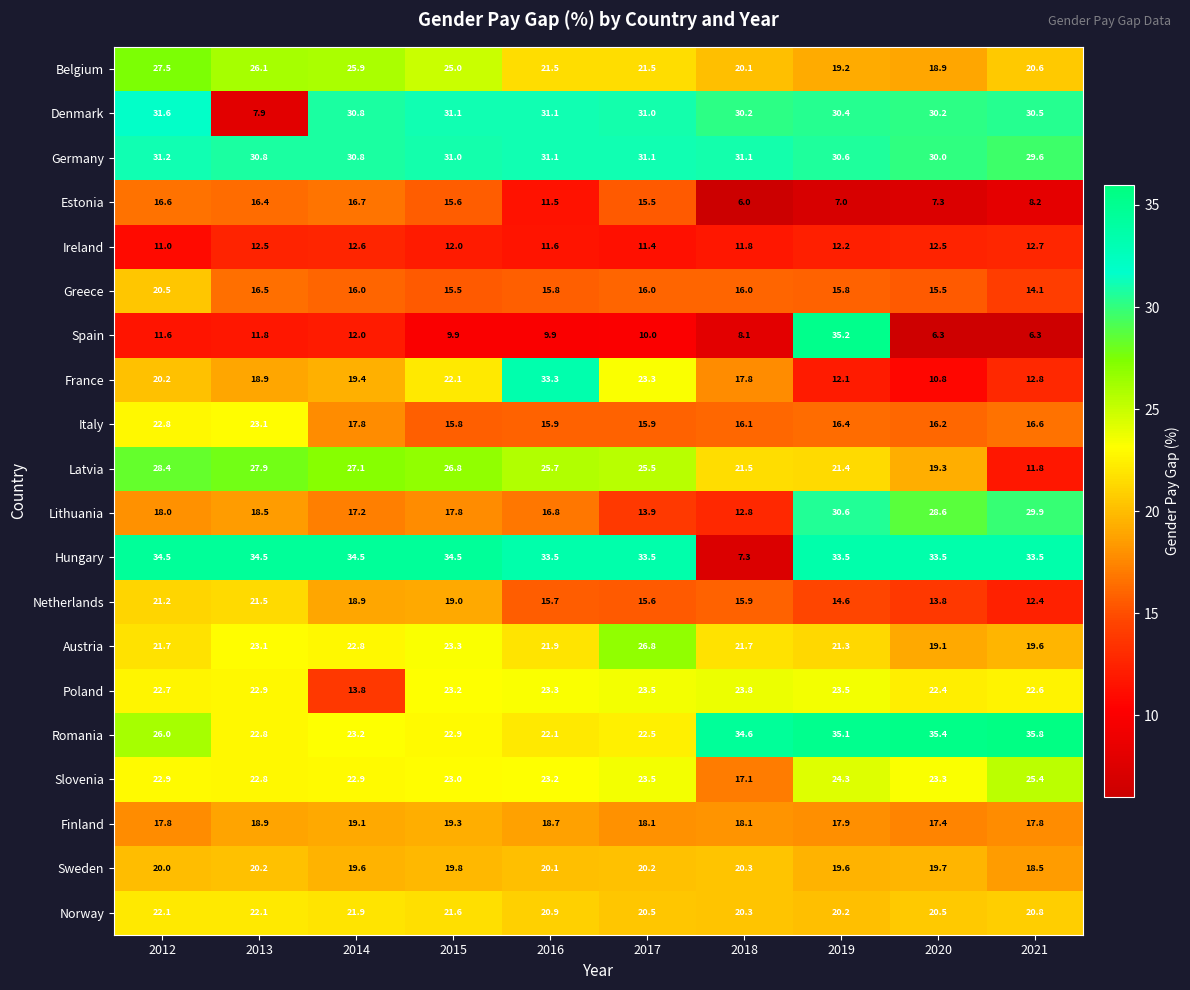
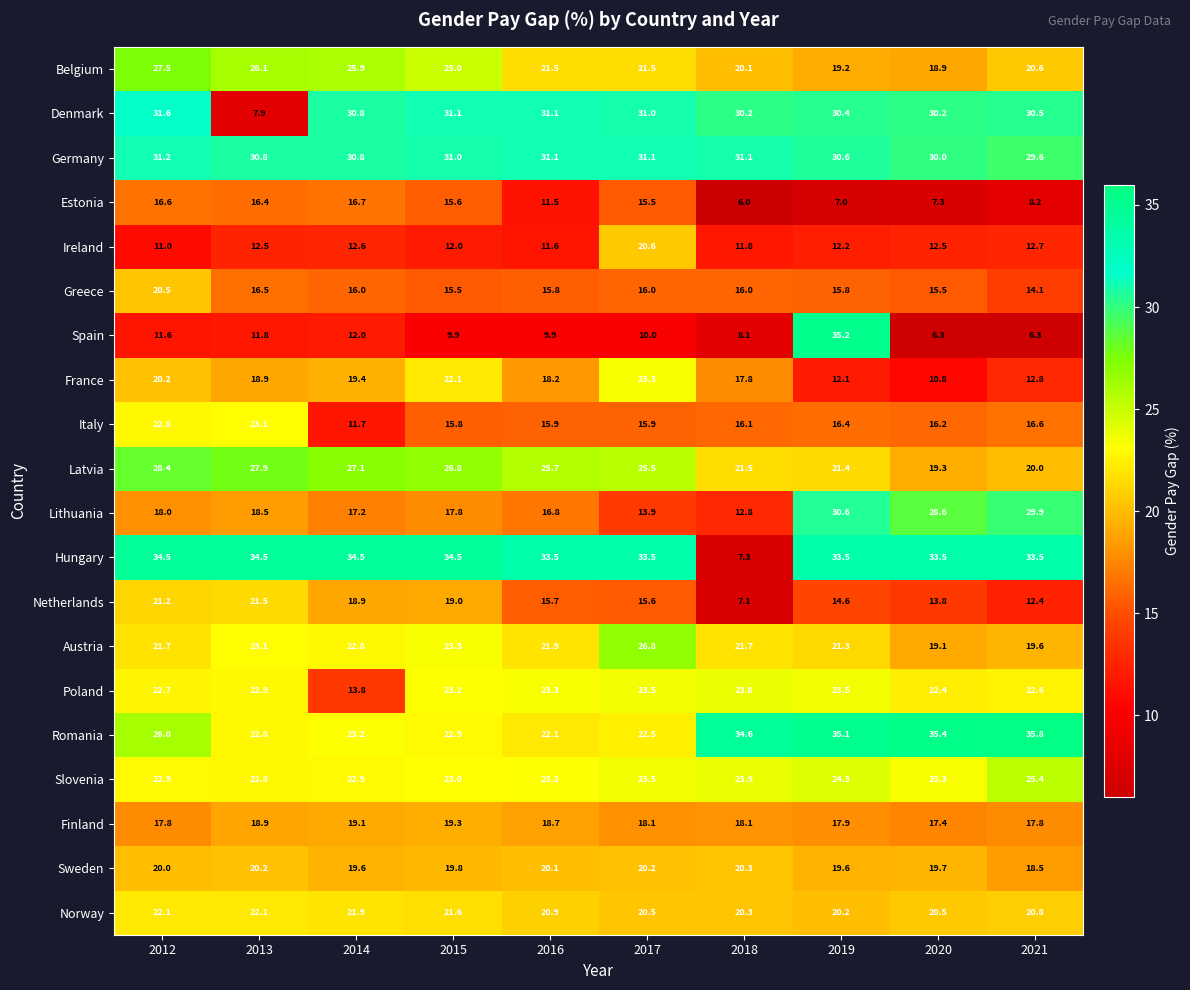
Ireland, 2017: 11.4 -> 20.6
France, 2016: 33.3 -> 18.2
Italy, 2014: 17.8 -> 11.7
Latvia, 2021: 11.8 -> 20.0
Netherlands, 2018: 15.9 -> 7.1
Slovenia, 2018: 17.1 -> 23.9
